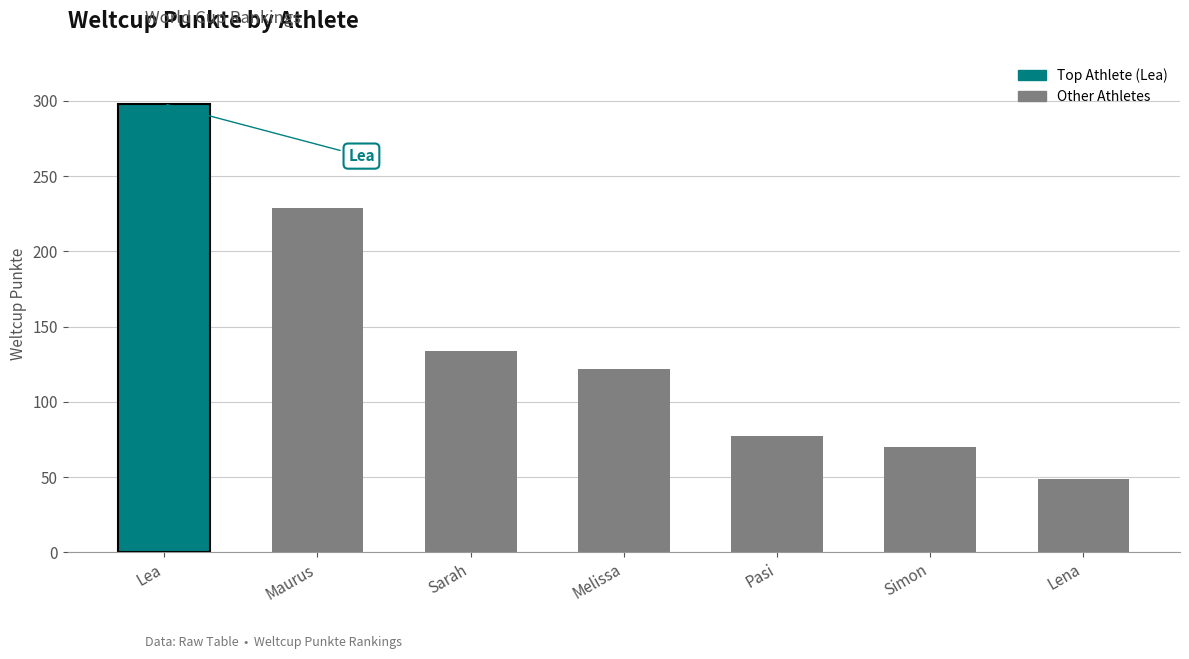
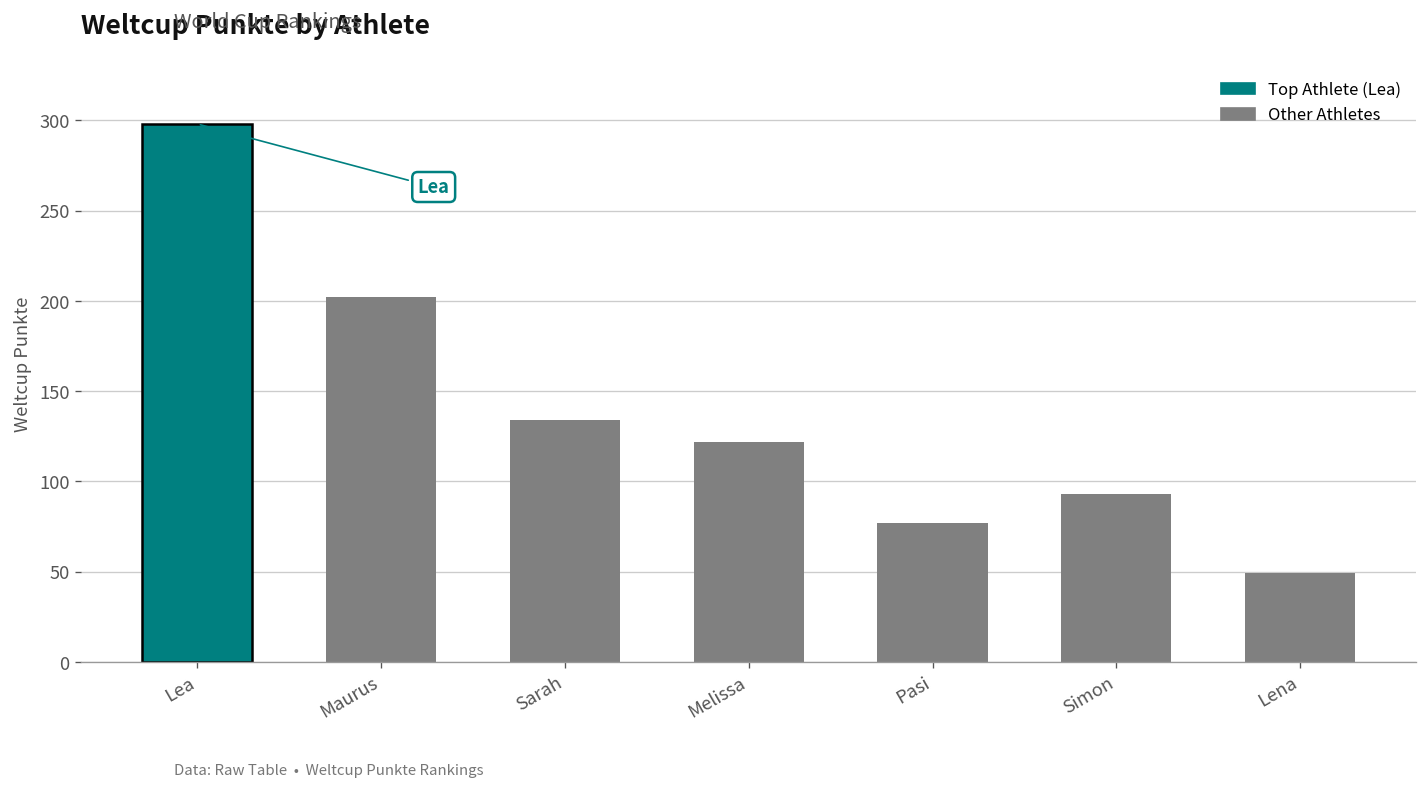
Maurus: 229 -> 202
Simon: 70 -> 93
